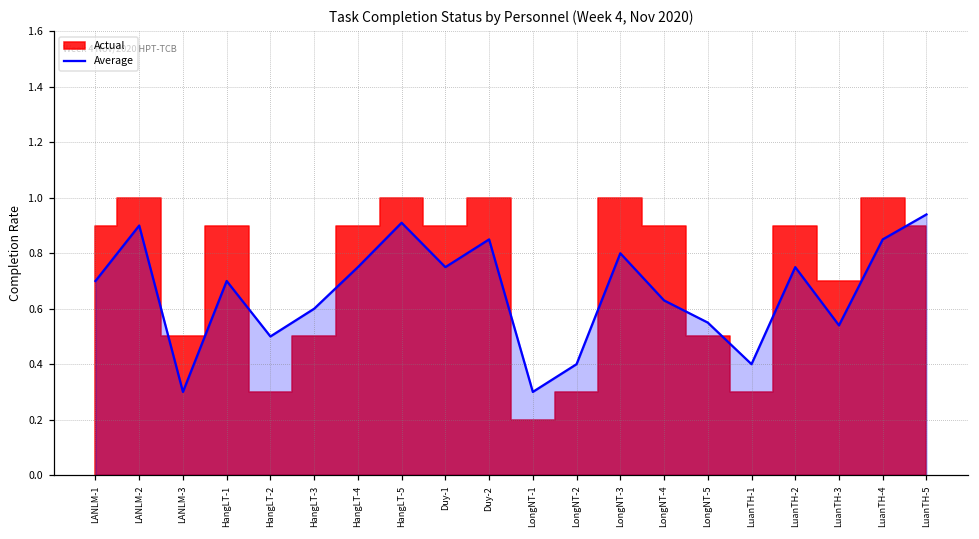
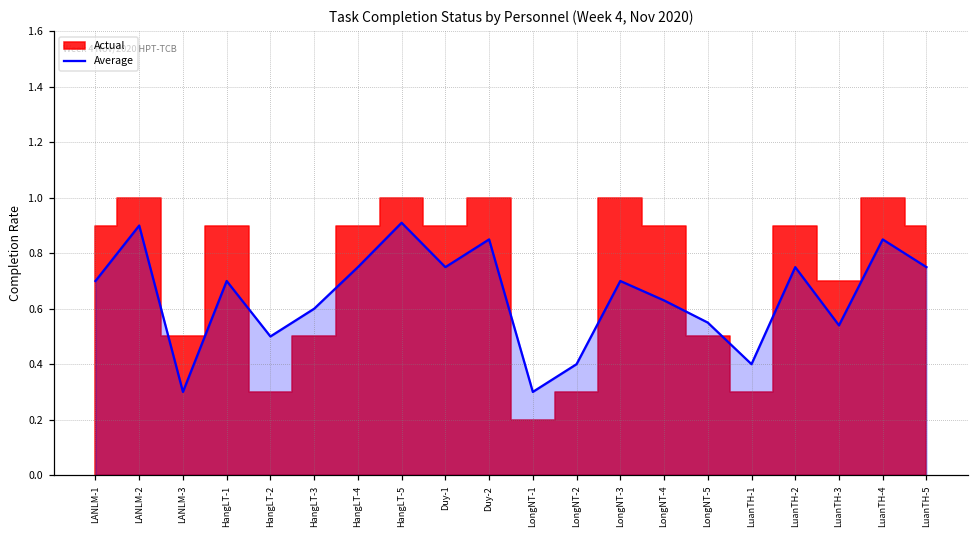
Average, LongNT-3: 0.8 -> 0.7
Average, LuanTH-5: 0.94 -> 0.75
